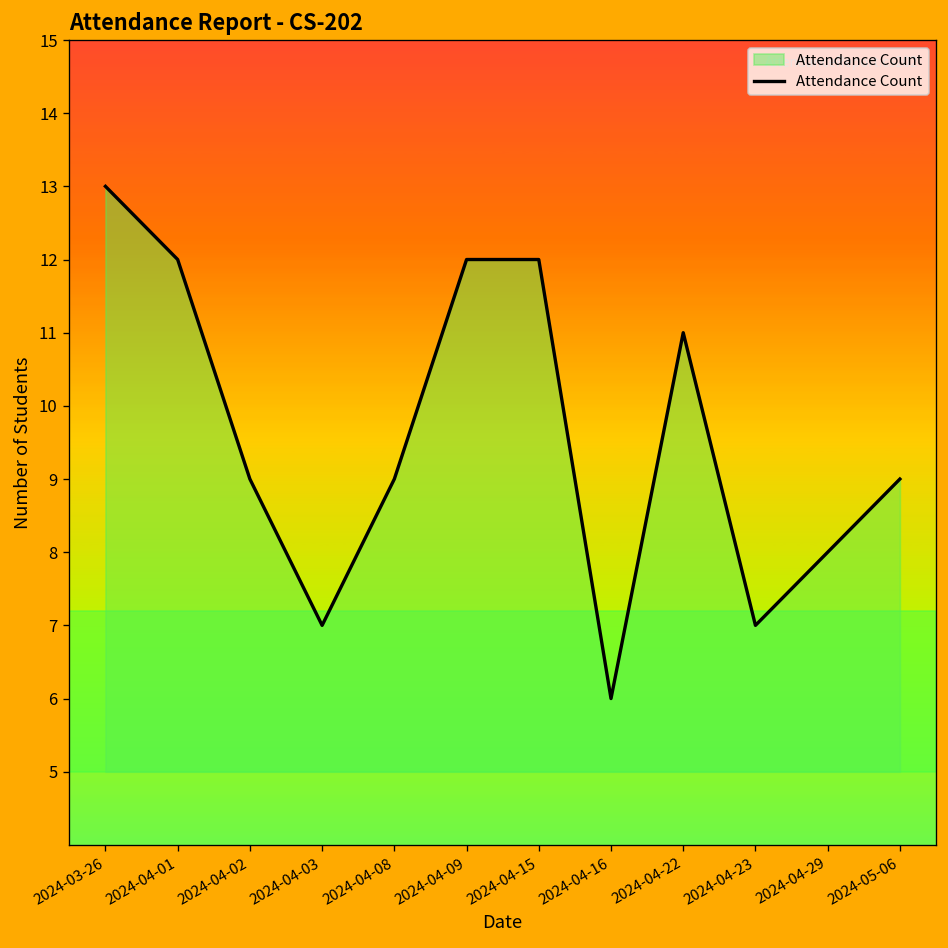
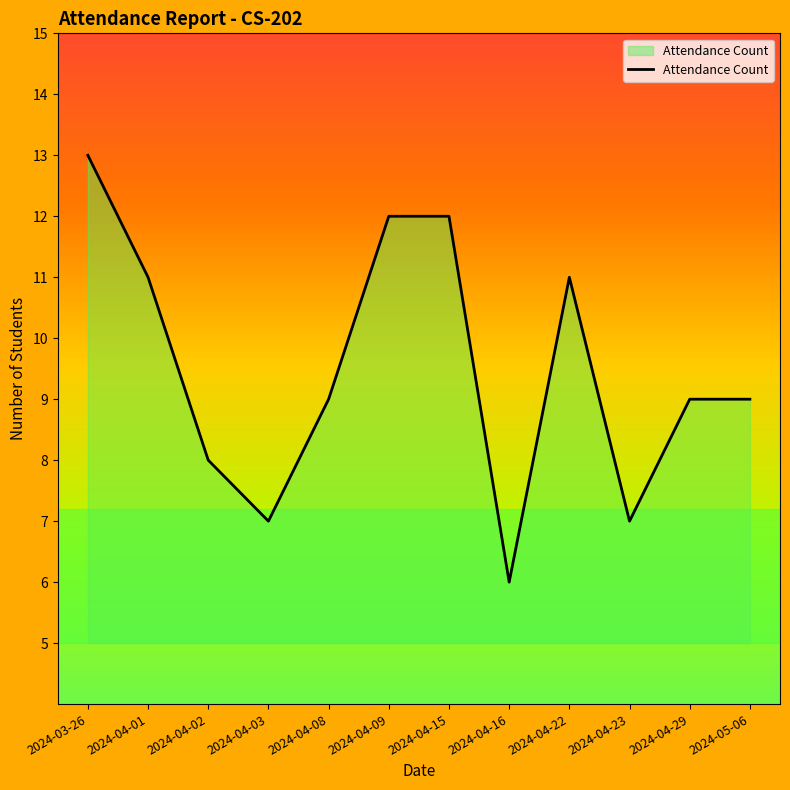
2024-04-01: 12 -> 11
2024-04-02: 9 -> 8
2024-04-29: 8 -> 9
